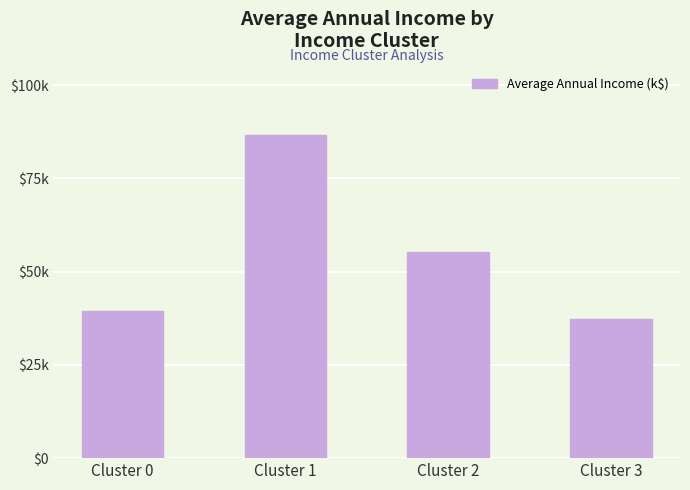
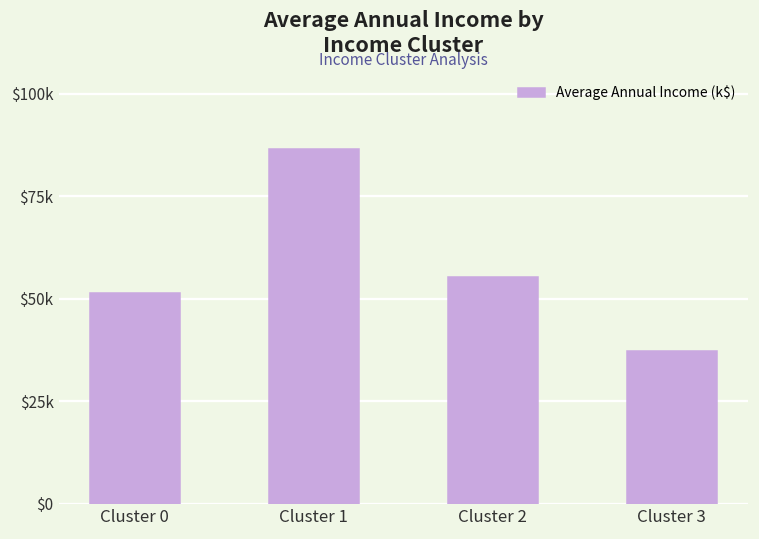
Cluster 0: $39000 -> $52000
